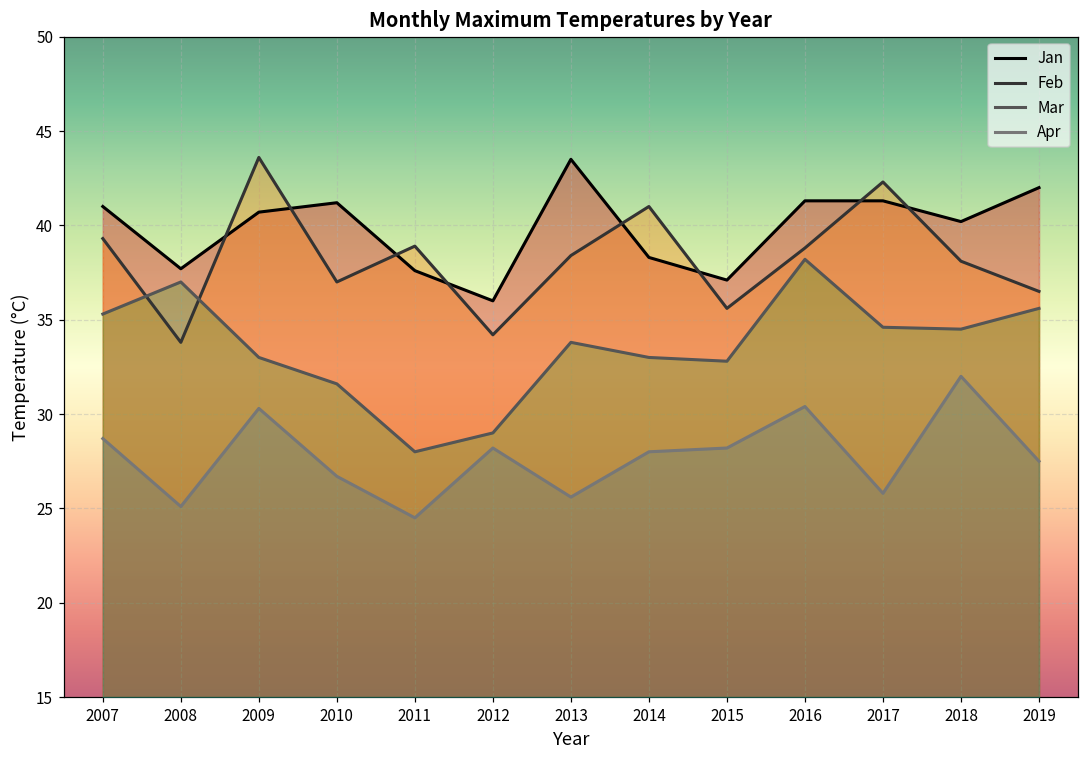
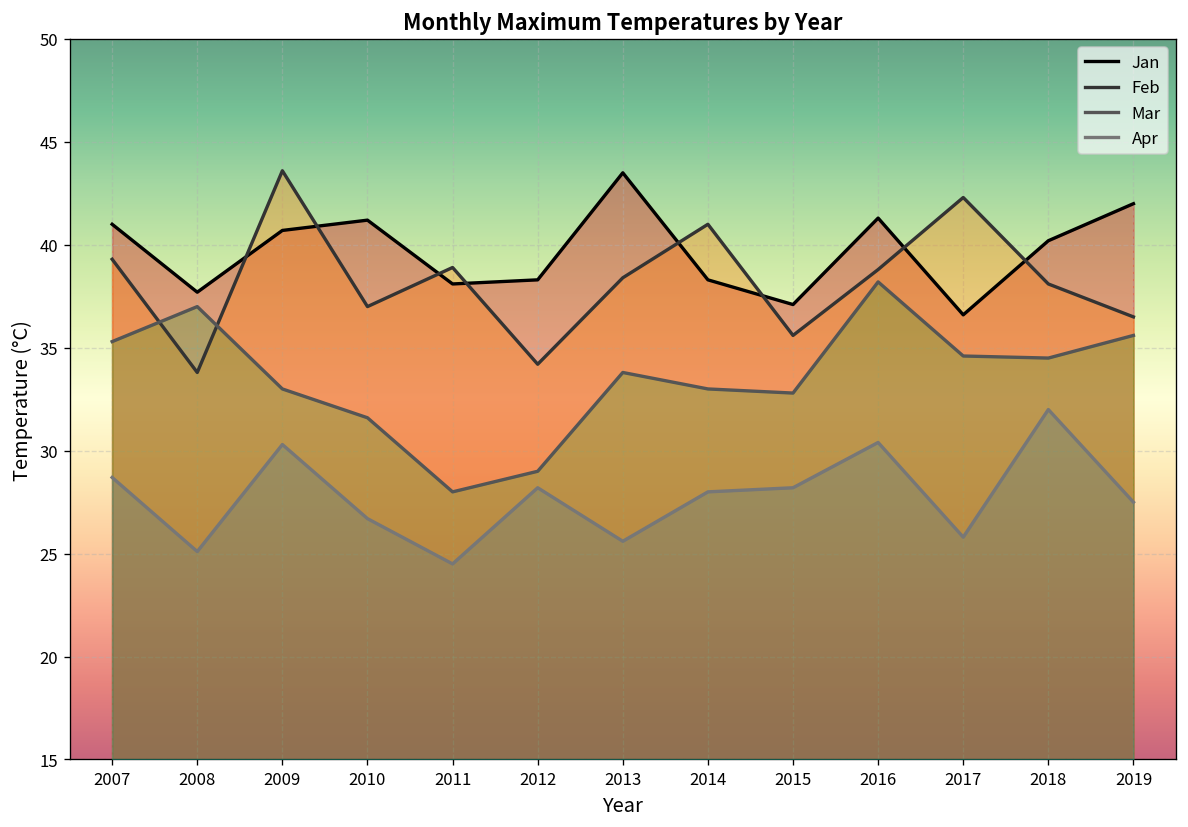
Jan, 2011: 37.6 -> 38.1
Jan, 2012: 36.0 -> 38.3
Jan, 2017: 41.3 -> 36.6
